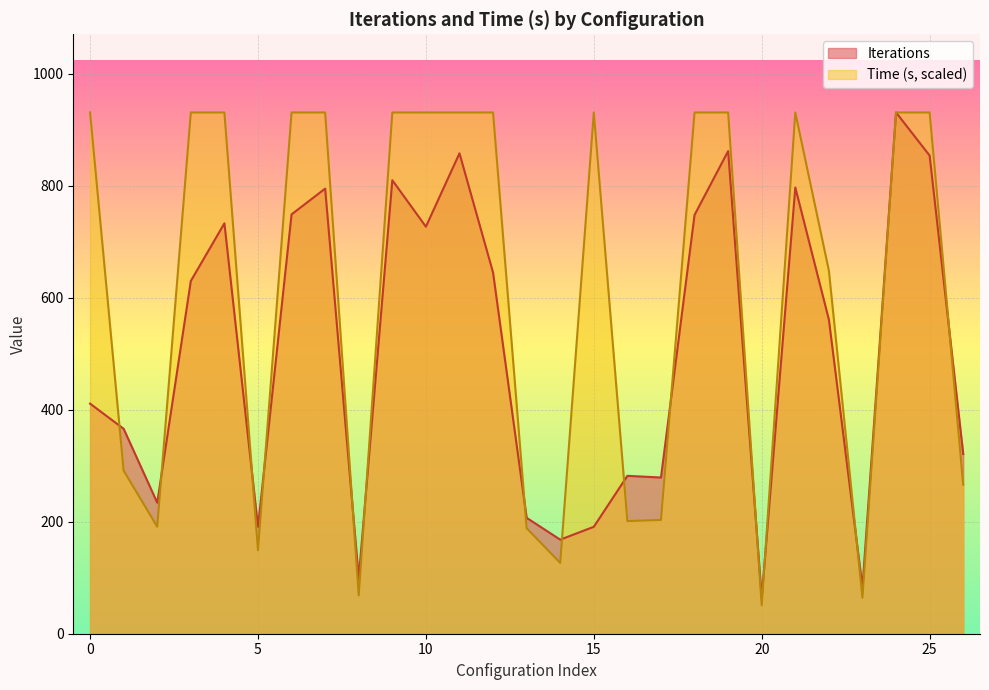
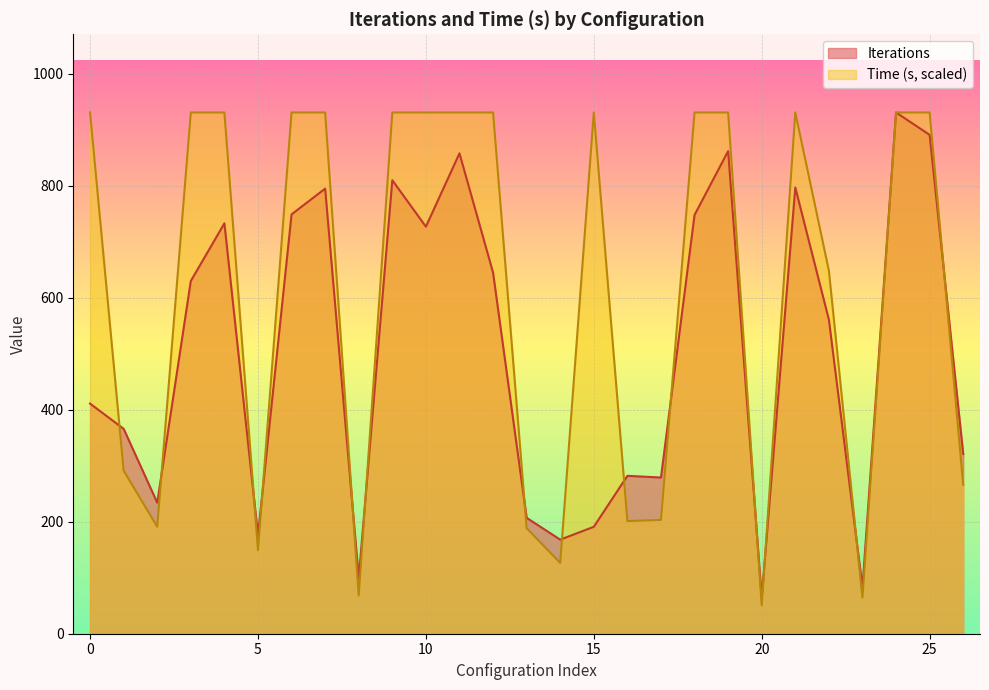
Iterations, 5: 190 -> 180
Iterations, 25: 850 -> 890
